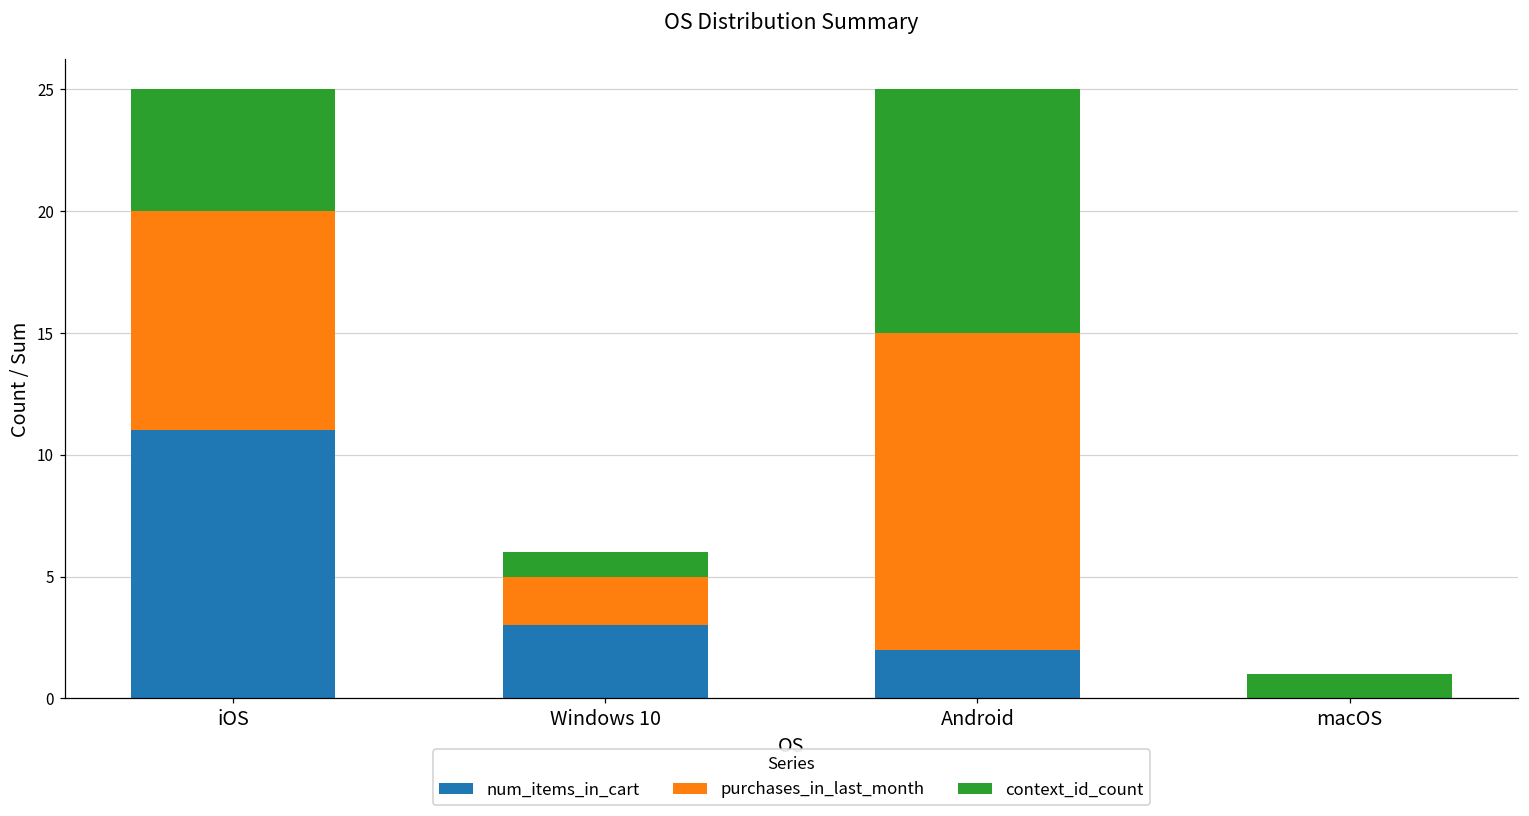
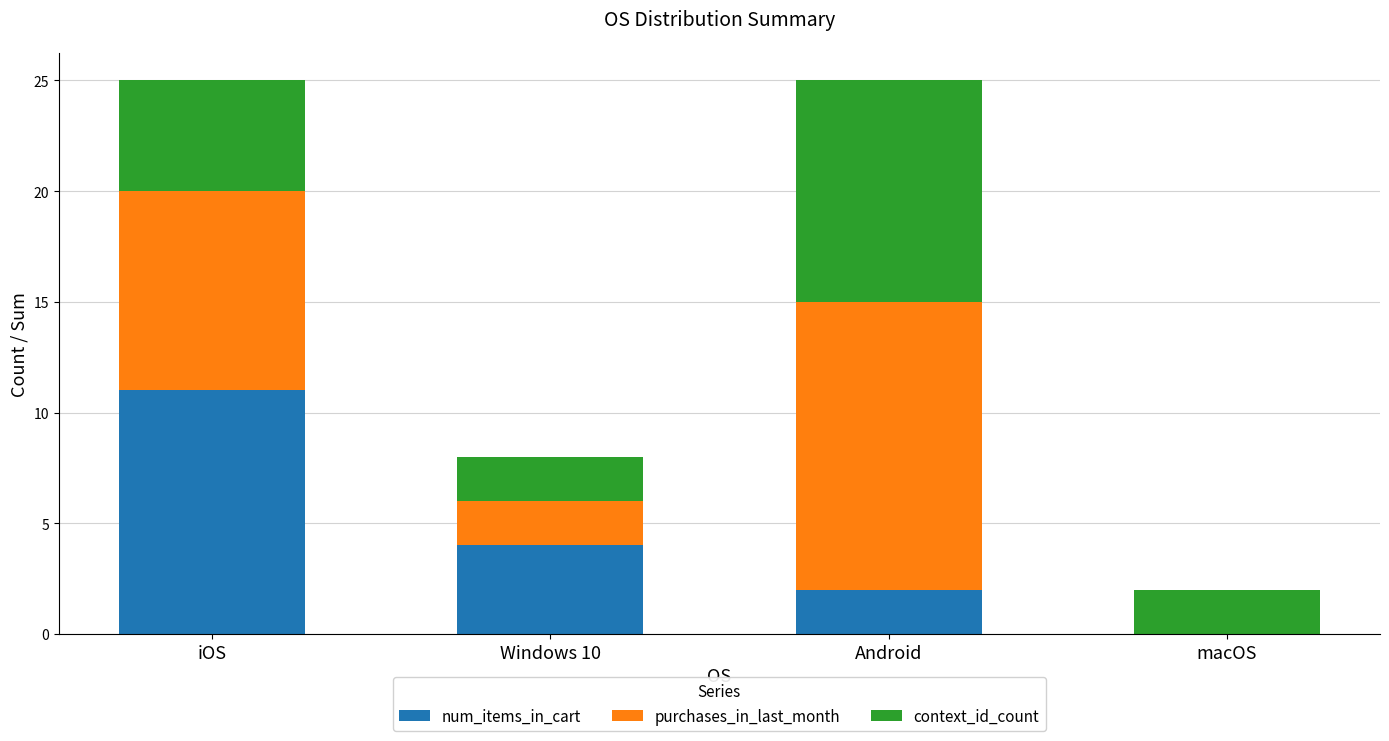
num_items_in_cart, Windows 10: 3 -> 4
context_id_count, Windows 10: 1 -> 2
context_id_count, macOS: 1 -> 2
